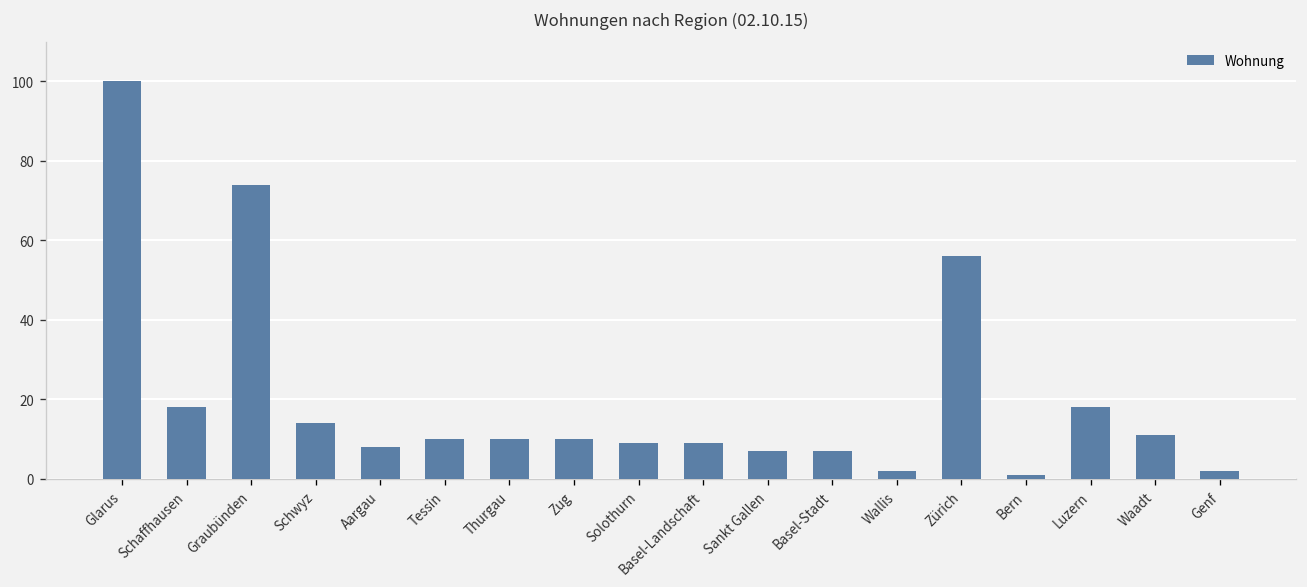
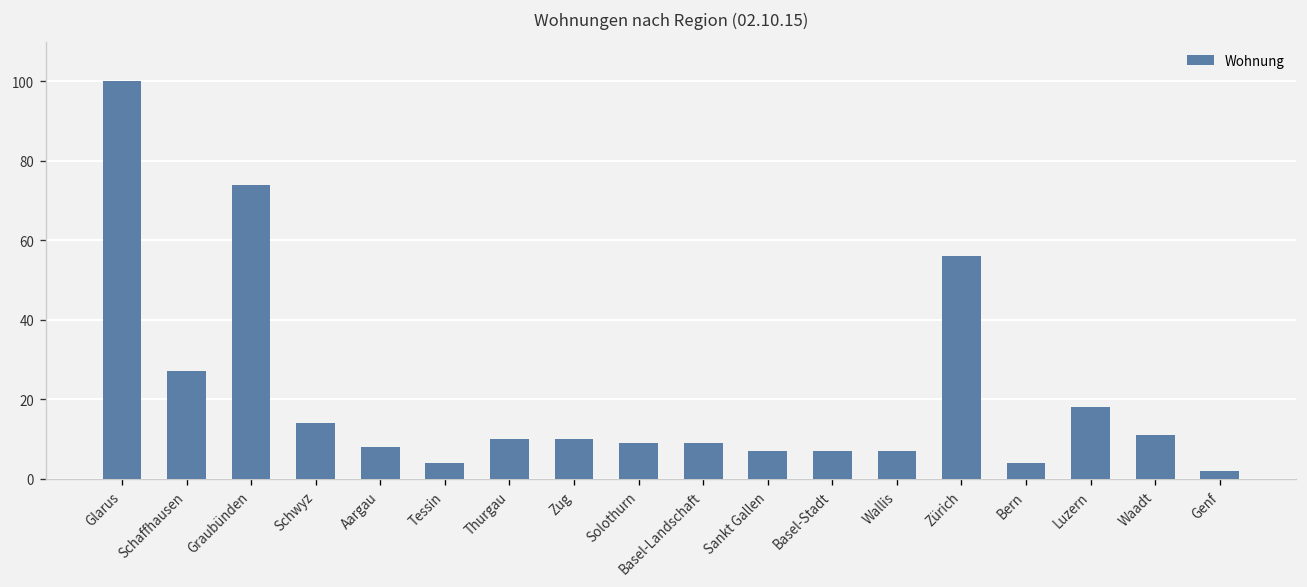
Schaffhausen: 18 -> 27
Tessin: 10 -> 4
Wallis: 2 -> 7
Bern: 1 -> 4
